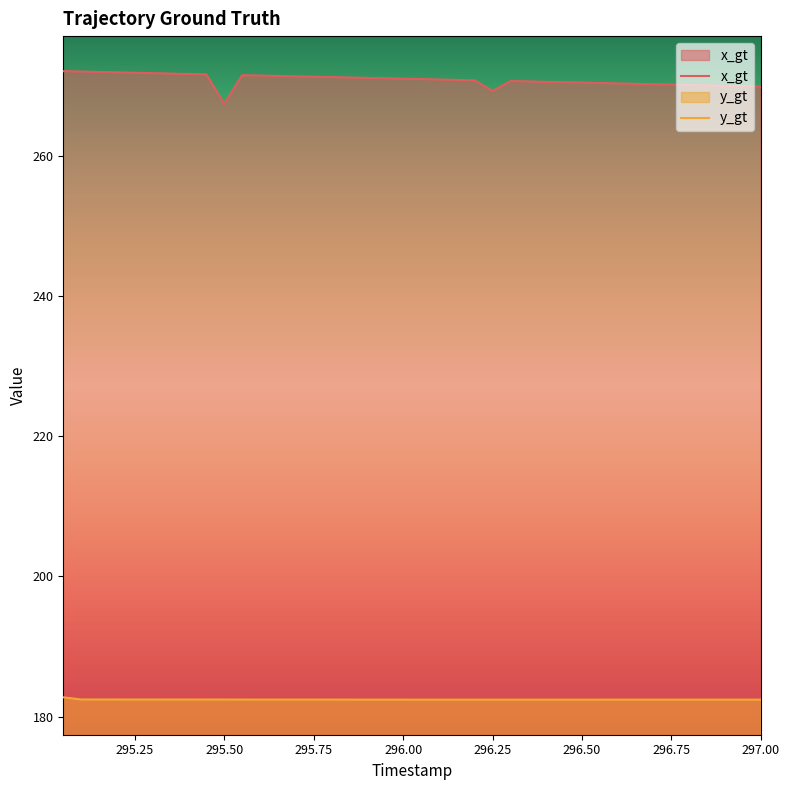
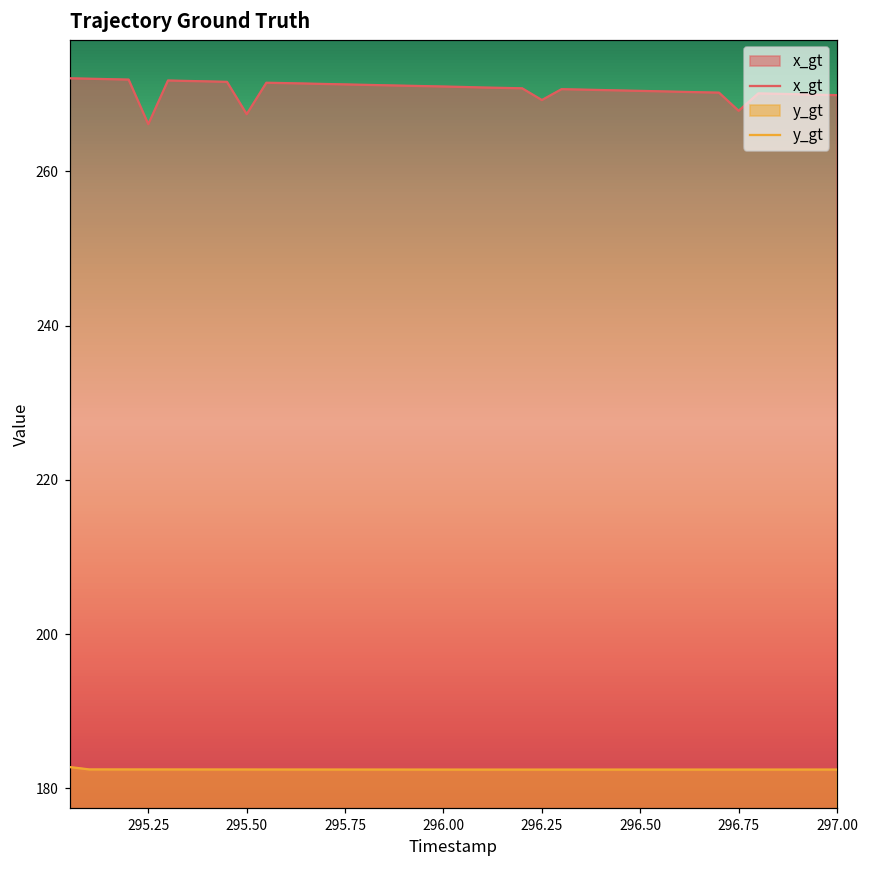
x_gt, 295.25: 272 -> 266
x_gt, 296.75: 270 -> 268
